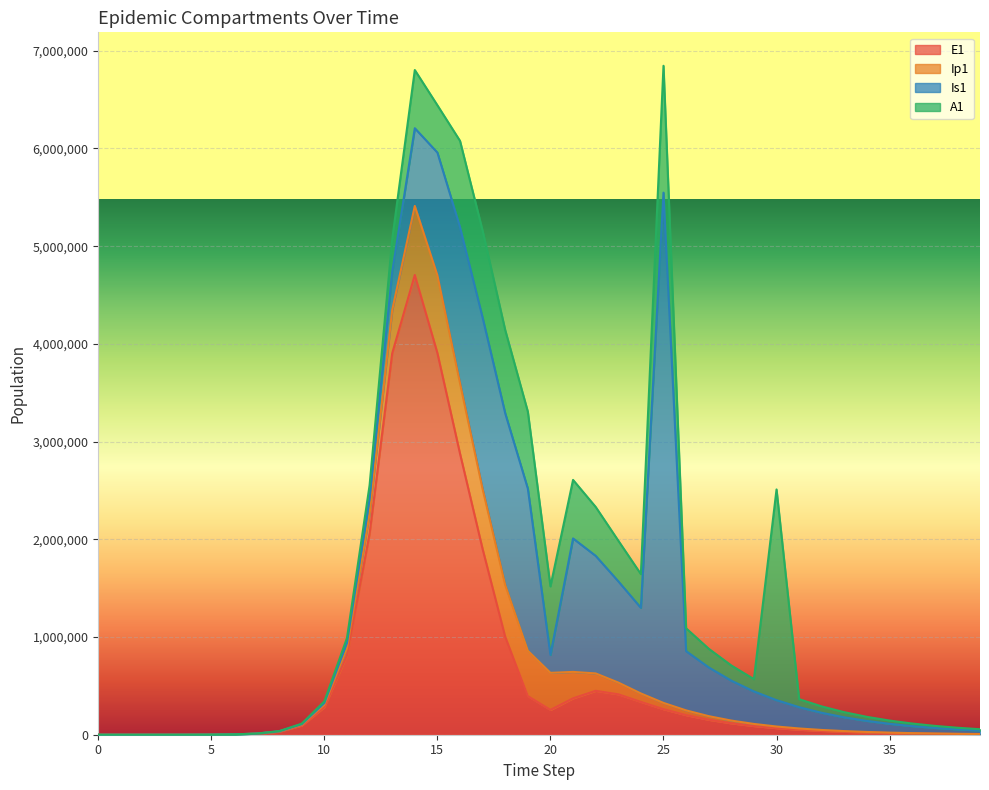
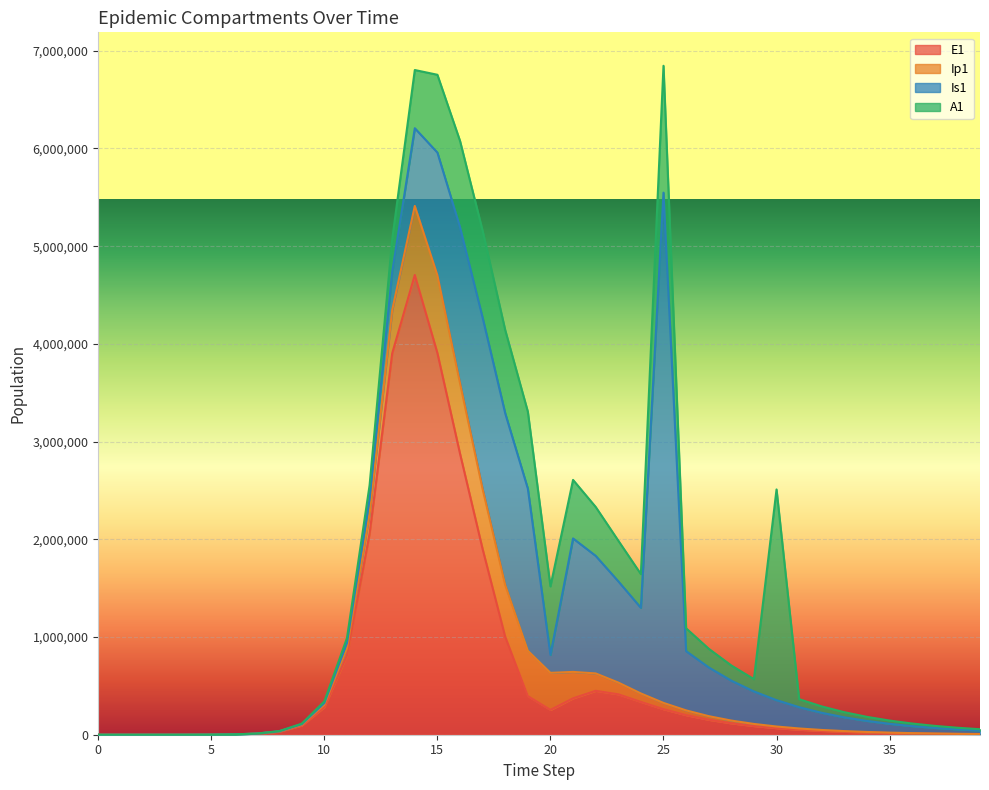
A1, 15: 500,000 -> 800,000
